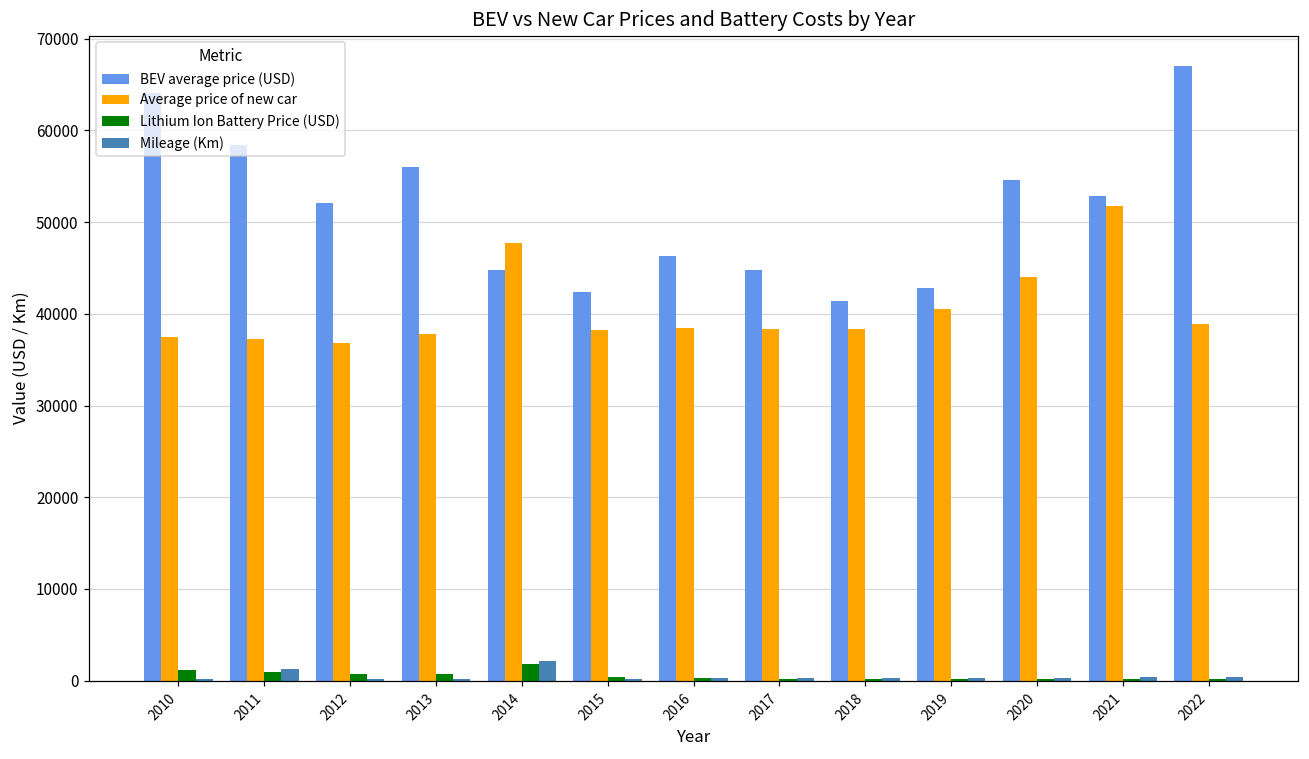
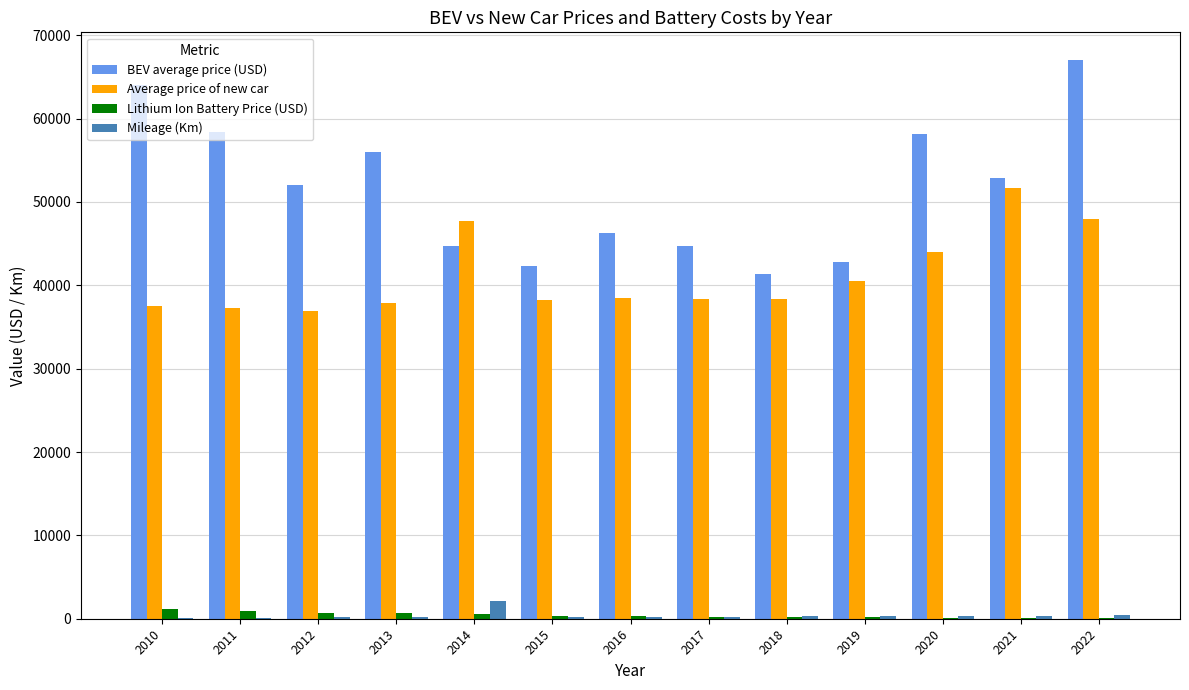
Mileage (Km), 2011: 1000 -> 0
Lithium Ion Battery Price (USD), 2014: 2000 -> 1000
BEV average price (USD), 2020: 55000 -> 58000
Average price of new car, 2022: 39000 -> 48000
